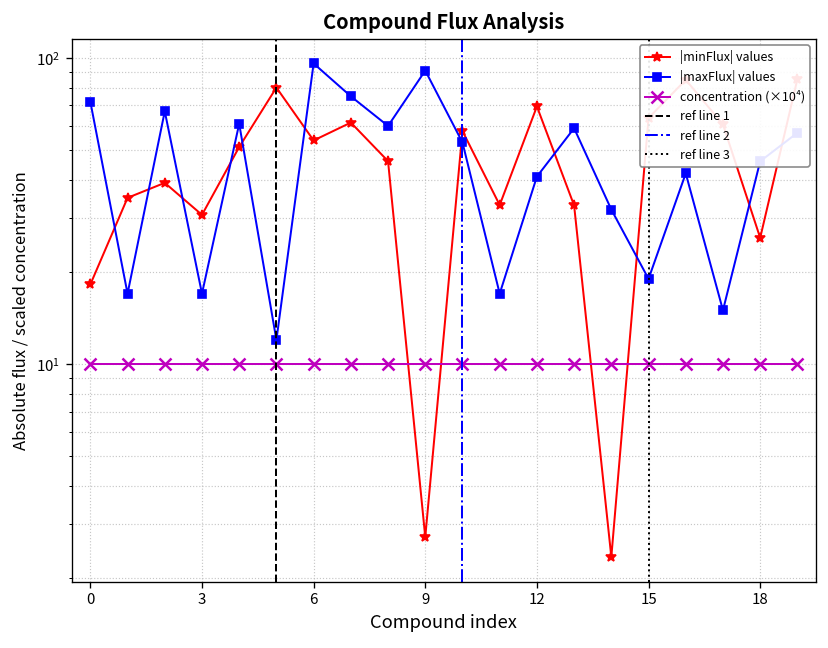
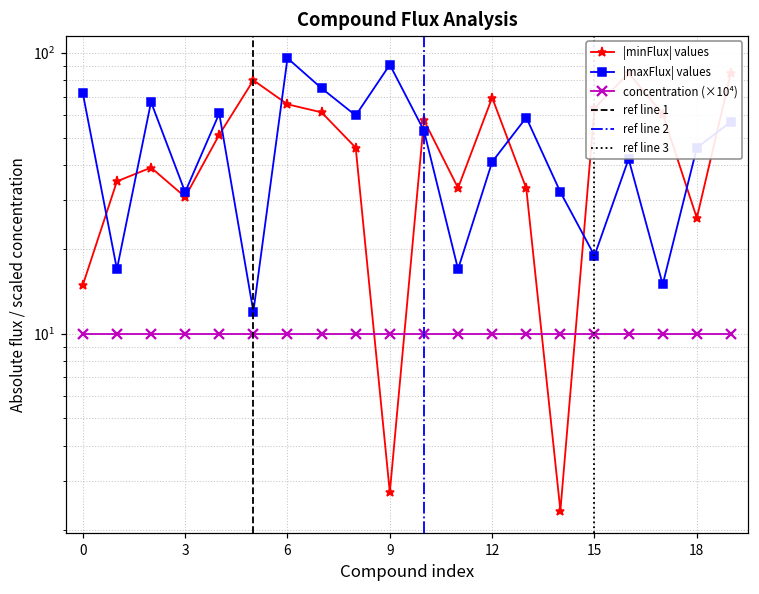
|minFlux| values, 0: 18 -> 15
|maxFlux| values, 3: 17 -> 32
|minFlux| values, 6: 54 -> 66
